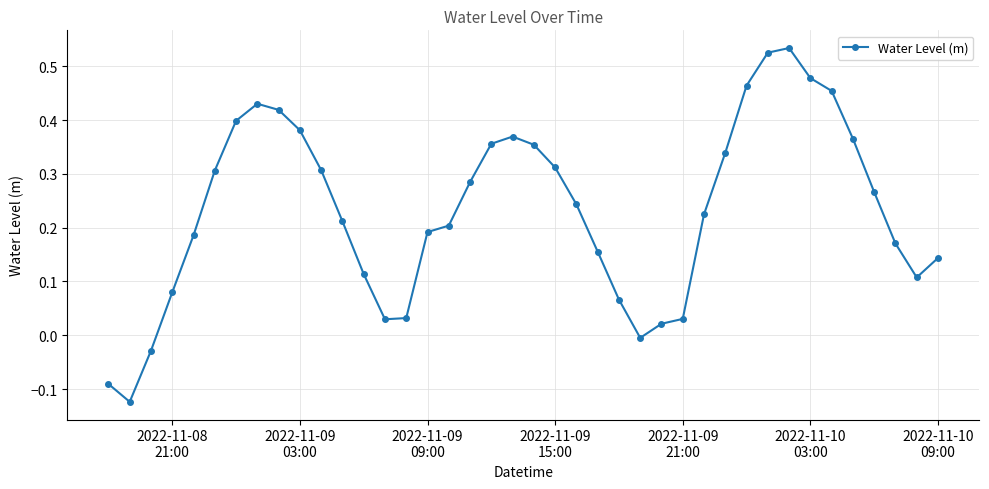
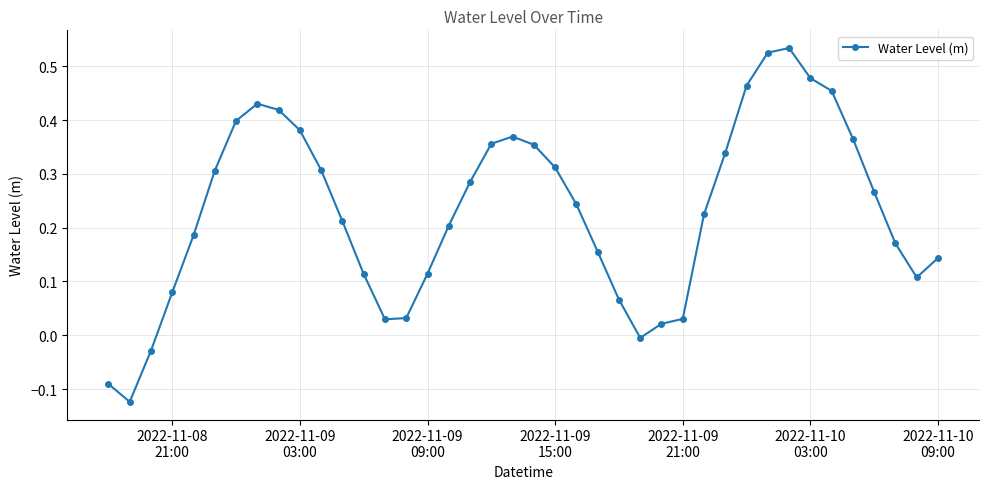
2022-11-09 09:00: 0.19 -> 0.11
